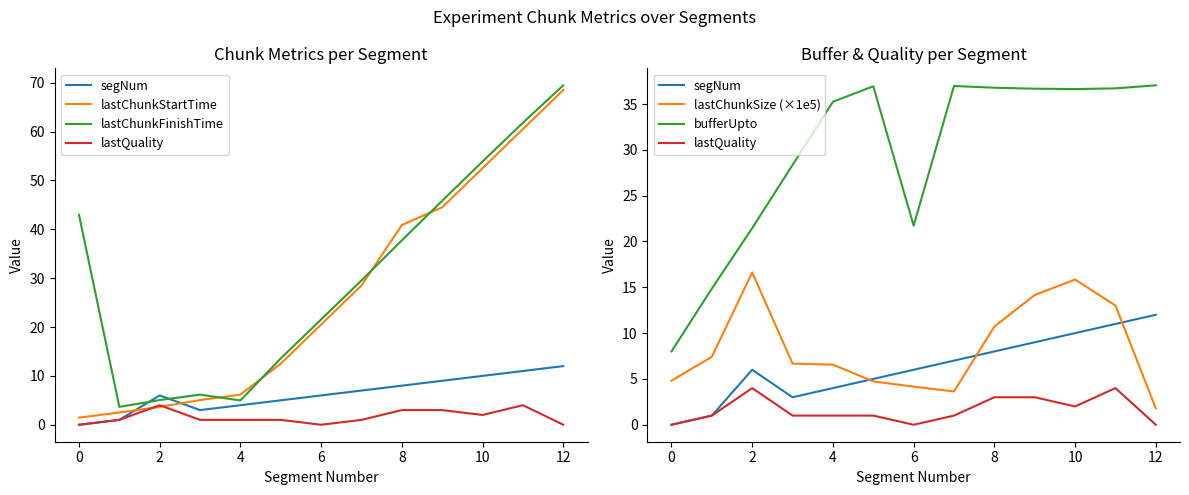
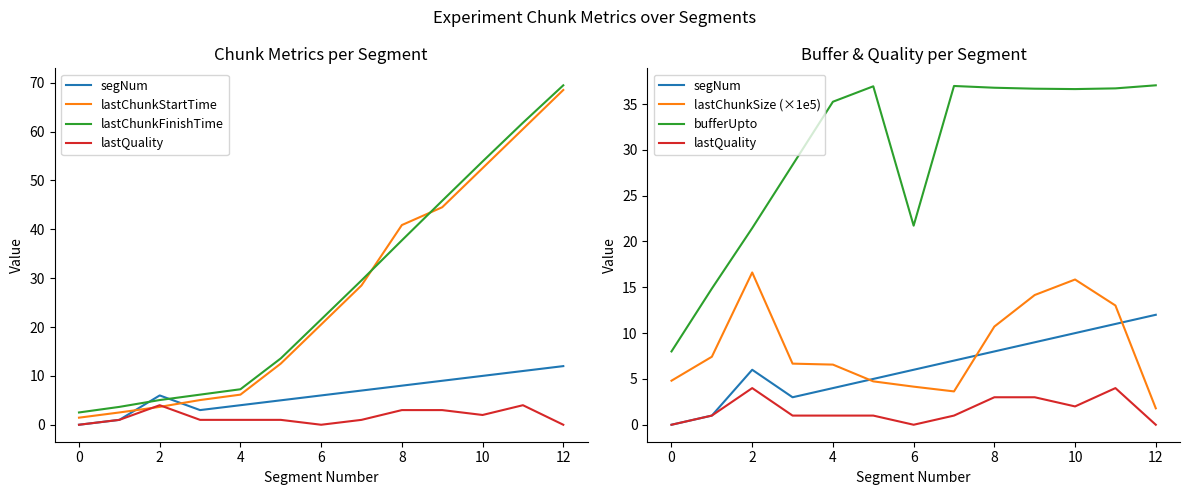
Chunk Metrics per Segment, lastChunkFinishTime, 0: 43 -> 3
Chunk Metrics per Segment, lastChunkFinishTime, 4: 5 -> 7
